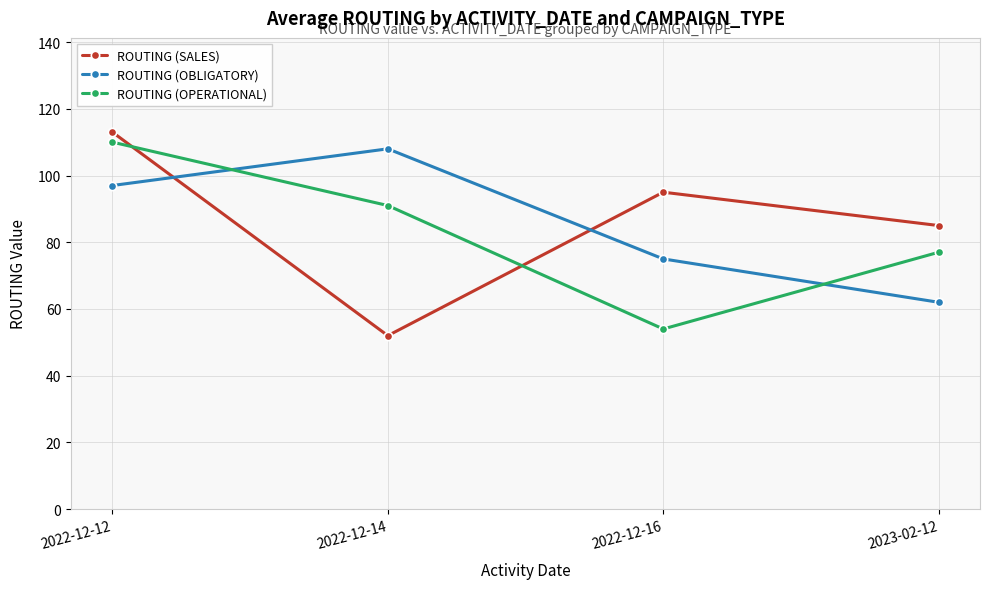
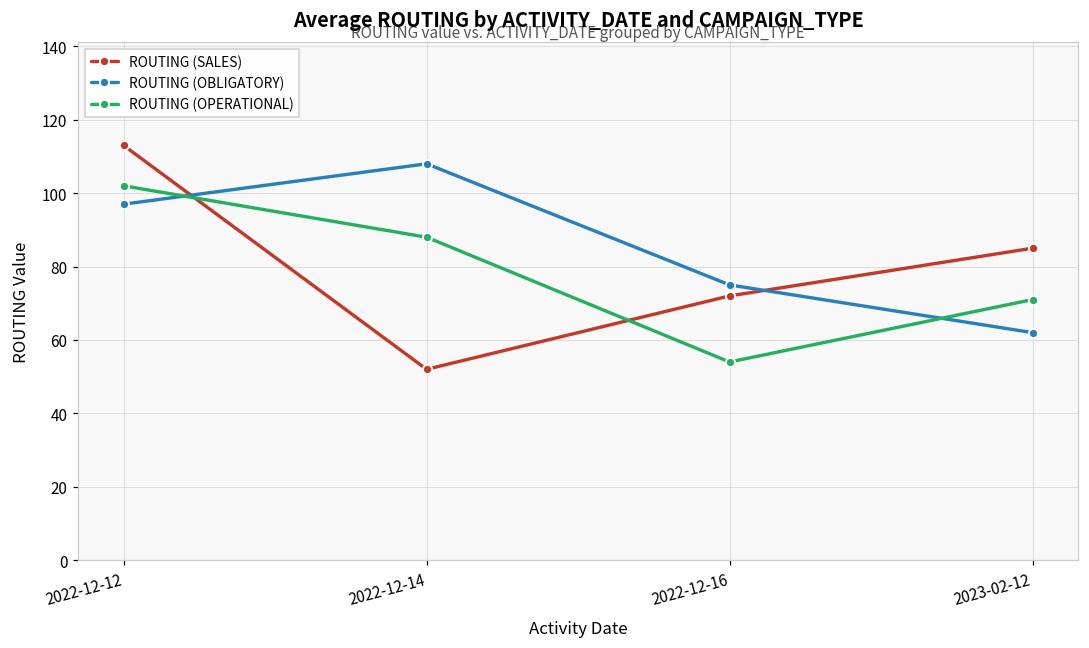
ROUTING (OPERATIONAL), 2022-12-12: 110 -> 102
ROUTING (OPERATIONAL), 2022-12-14: 91 -> 88
ROUTING (SALES), 2022-12-16: 95 -> 72
ROUTING (OPERATIONAL), 2023-02-12: 77 -> 71
